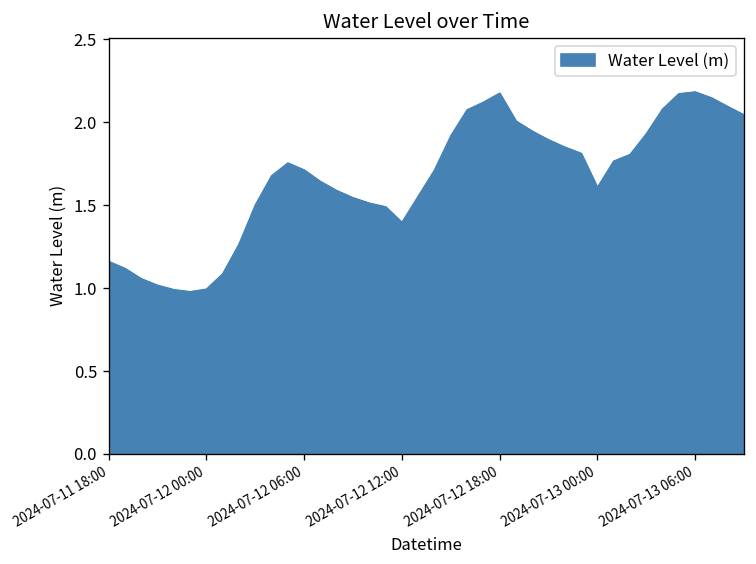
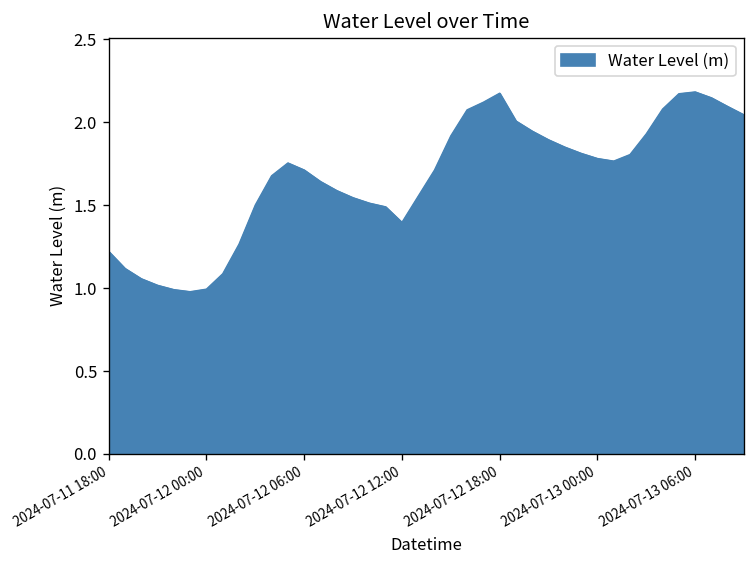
2024-07-11 18:00: 1.16 -> 1.22
2024-07-13 00:00: 1.61 -> 1.78
